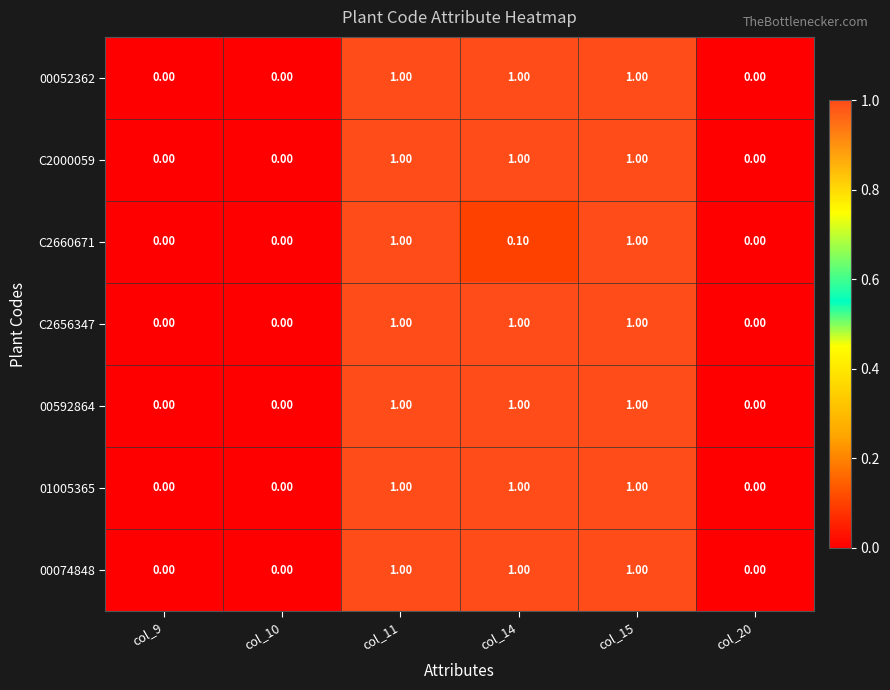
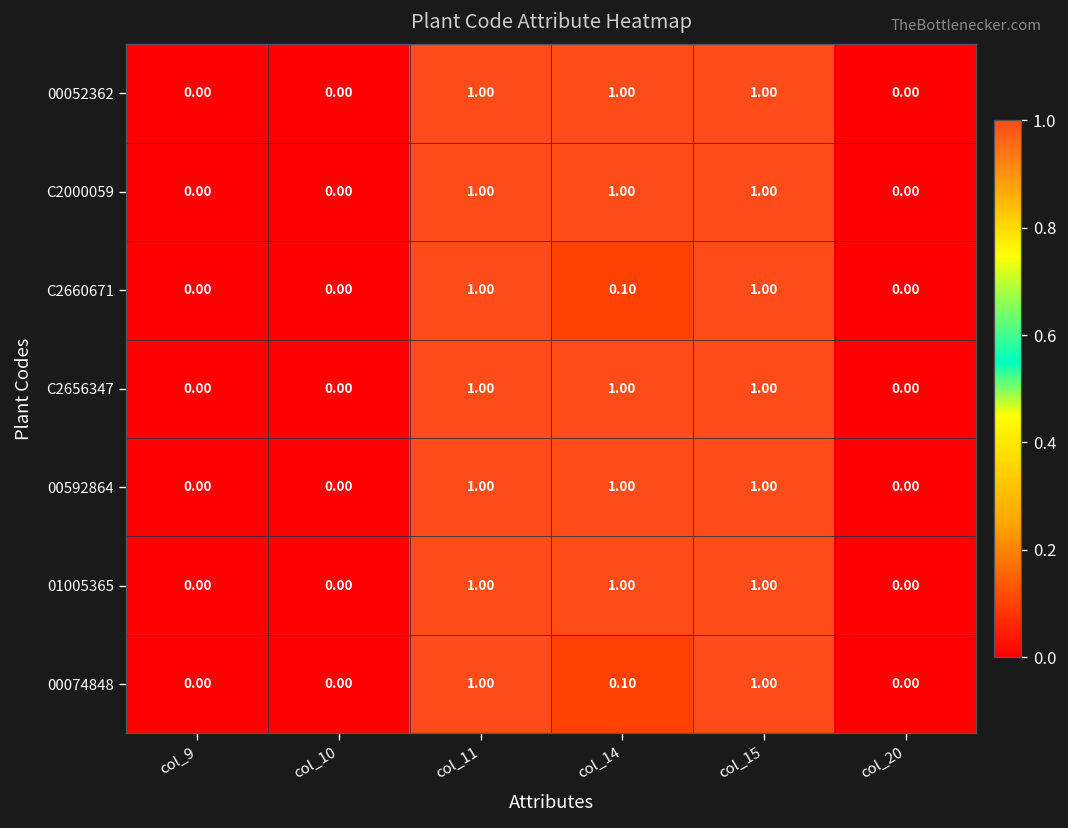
00074848, col_14: 1.00 -> 0.10
